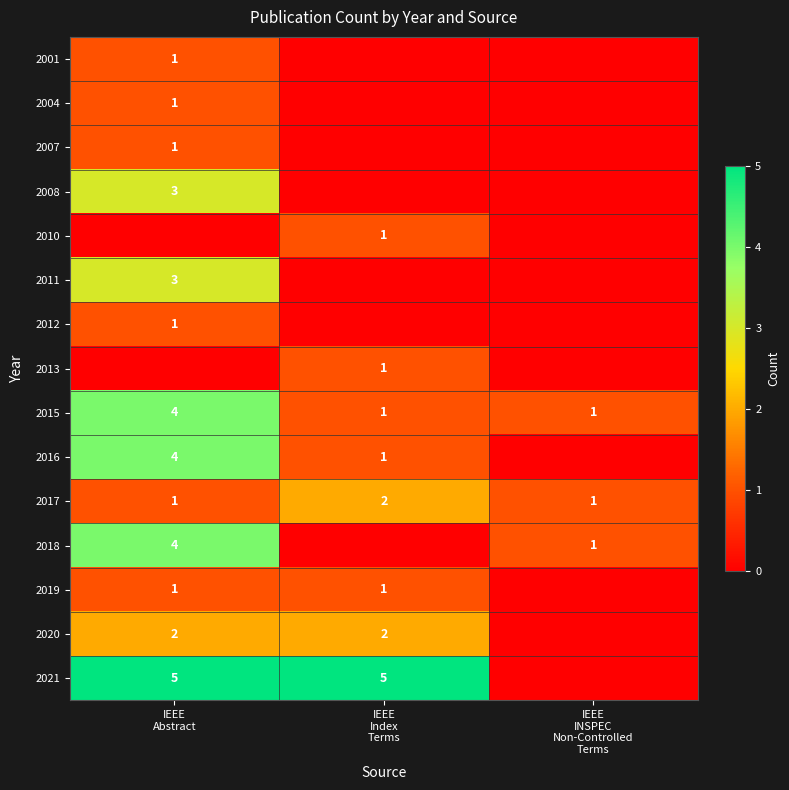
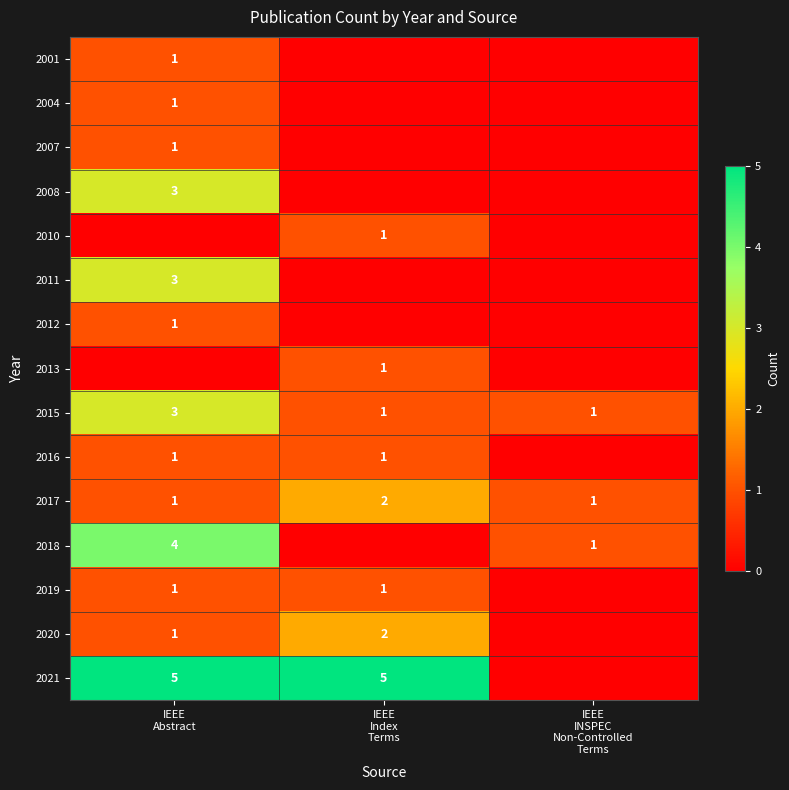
2015, IEEE Abstract: 4 -> 3
2016, IEEE Abstract: 4 -> 1
2020, IEEE Abstract: 2 -> 1
